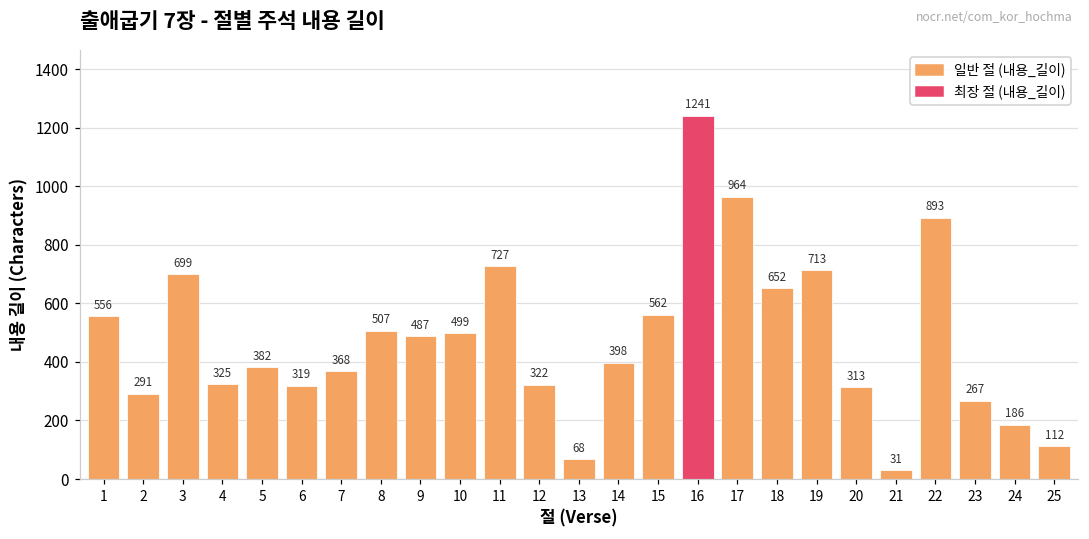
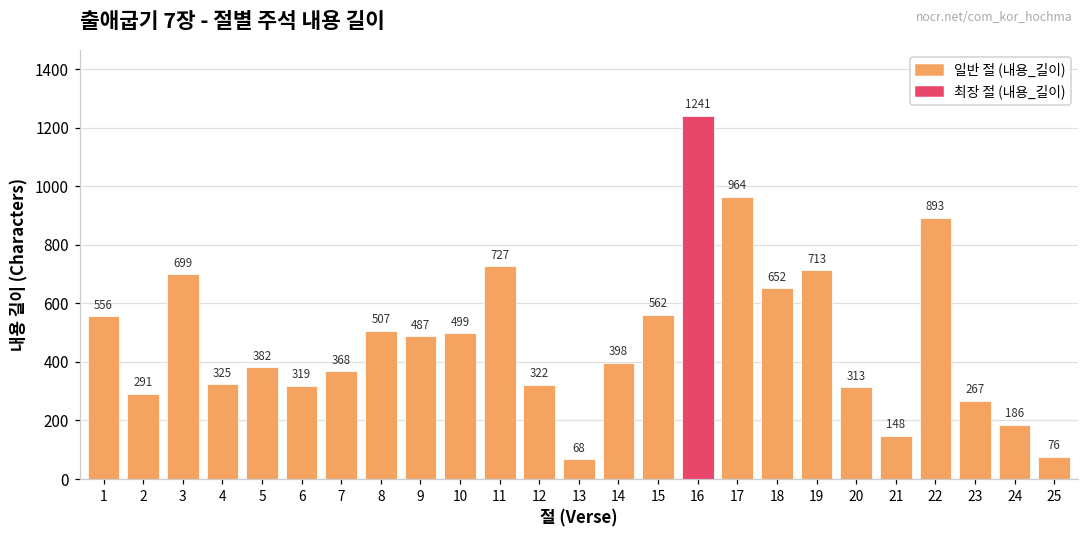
21: 31 -> 148
25: 112 -> 76
